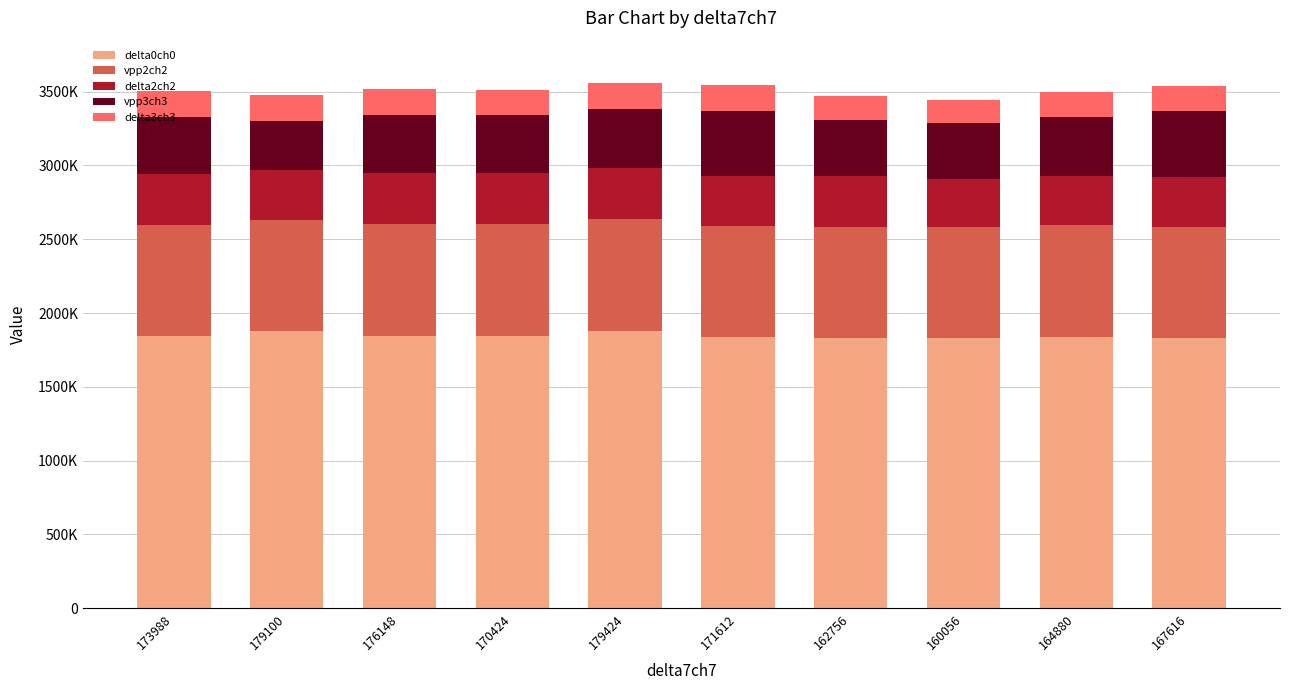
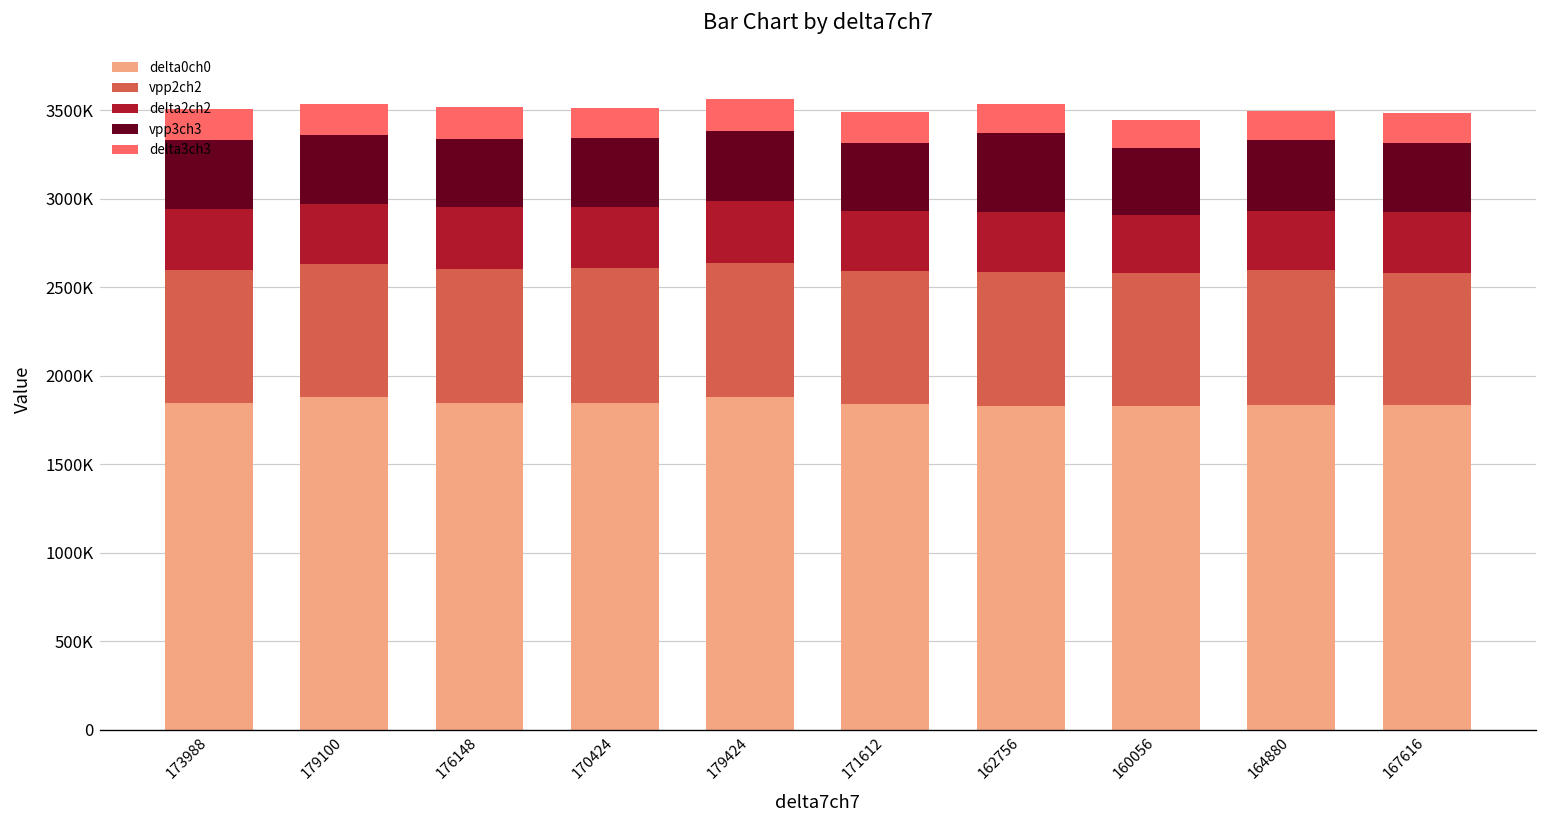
vpp3ch3, 179100: 330000 -> 390000
vpp3ch3, 171612: 440000 -> 380000
vpp3ch3, 162756: 380000 -> 450000
vpp3ch3, 167616: 450000 -> 390000
